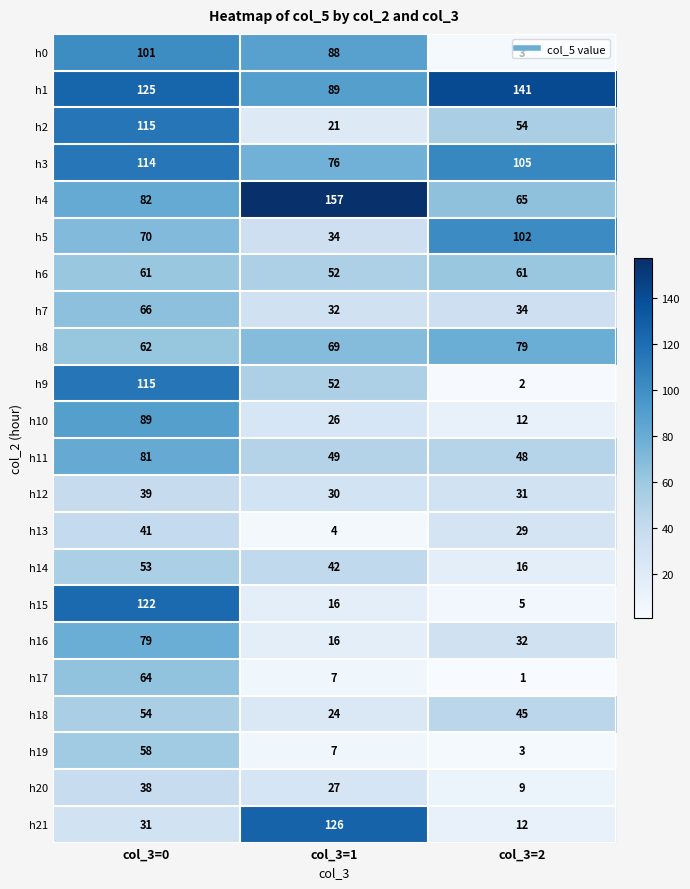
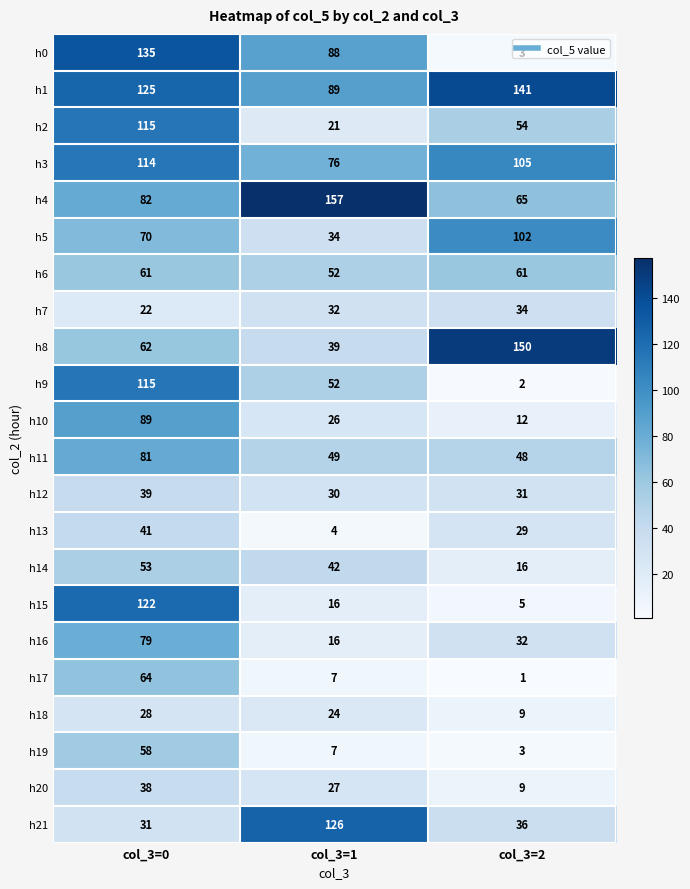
h0, col_3=0: 101 -> 135
h7, col_3=0: 66 -> 22
h8, col_3=1: 69 -> 39
h8, col_3=2: 79 -> 150
h18, col_3=0: 54 -> 28
h18, col_3=2: 45 -> 9
h21, col_3=2: 12 -> 36
